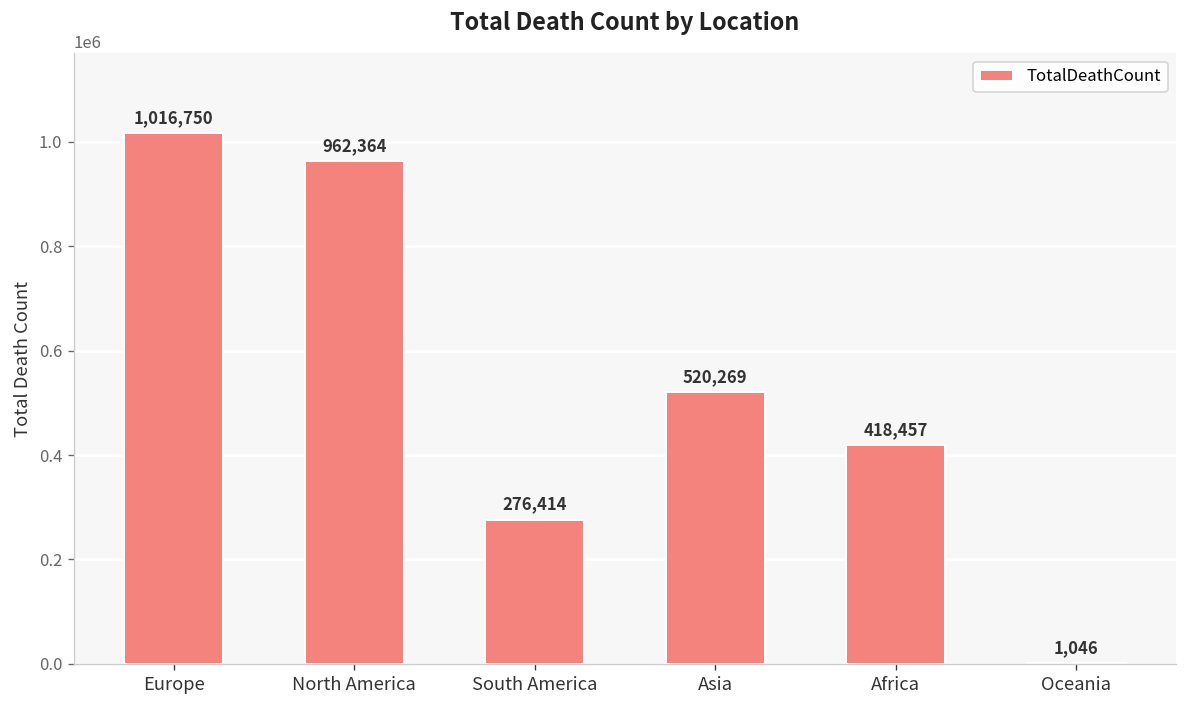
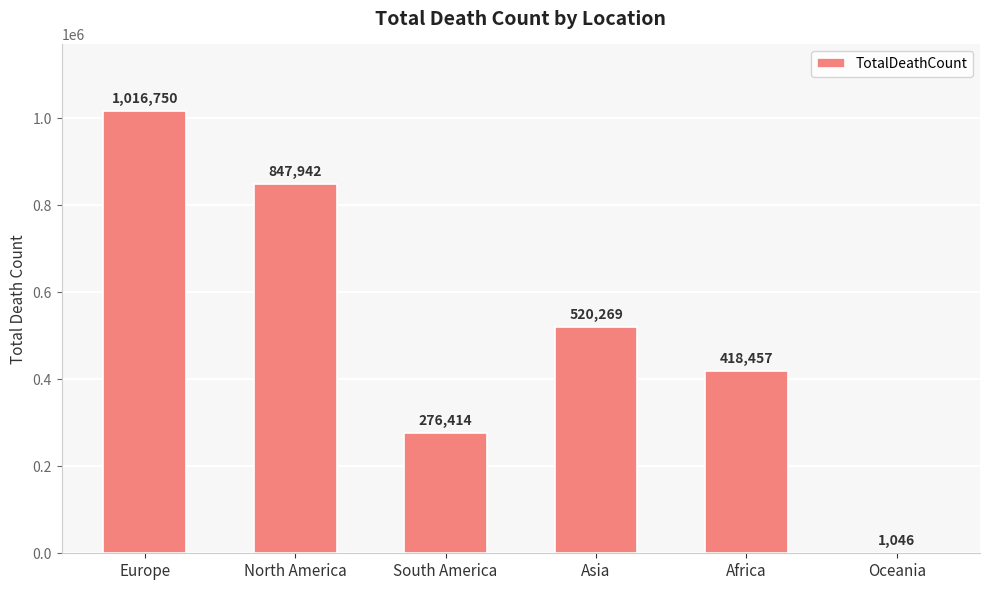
North America: 962,364 -> 847,942
